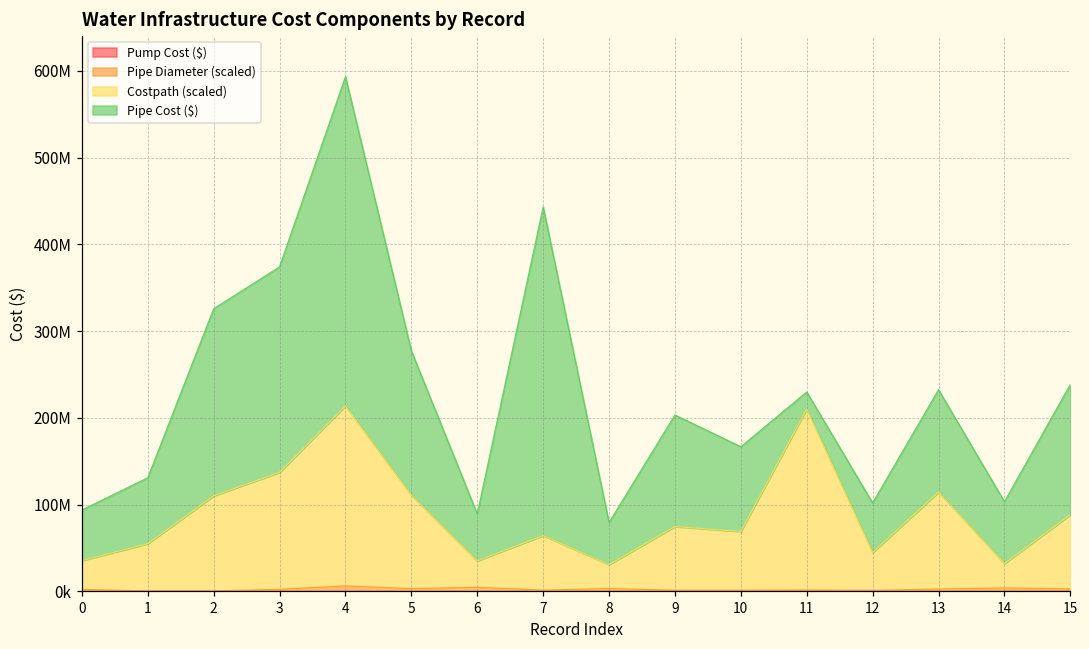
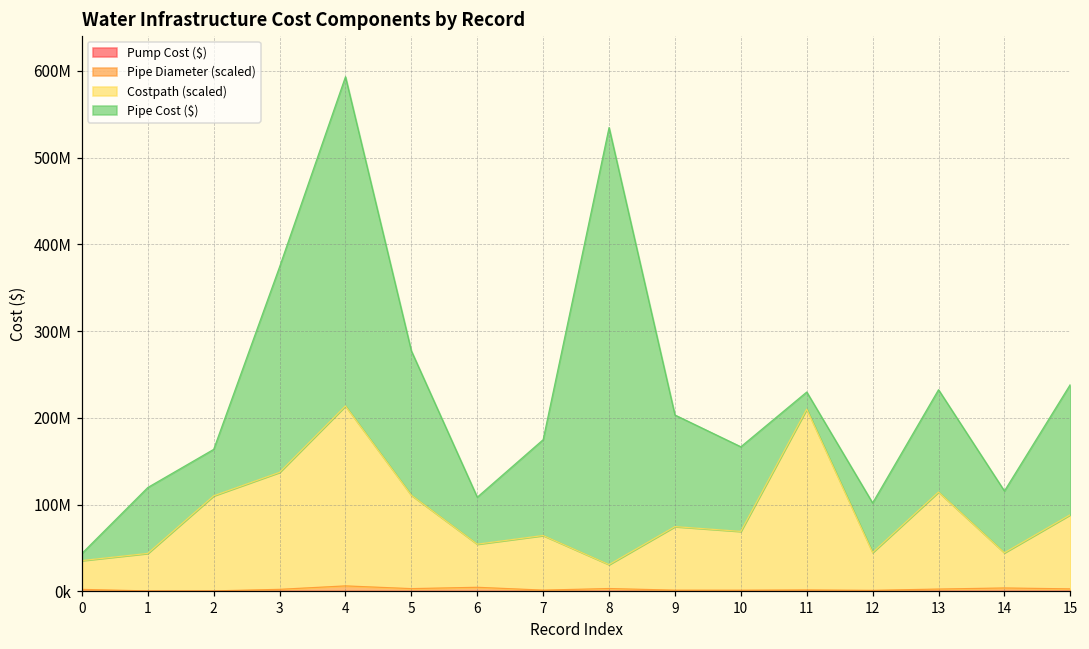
Pipe Cost ($), 0: 60000000 -> 10000000
Costpath (scaled), 1: 50000000 -> 40000000
Pipe Cost ($), 2: 220000000 -> 50000000
Costpath (scaled), 6: 30000000 -> 50000000
Pipe Cost ($), 7: 380000000 -> 110000000
Pipe Cost ($), 8: 50000000 -> 500000000
Costpath (scaled), 14: 30000000 -> 40000000
